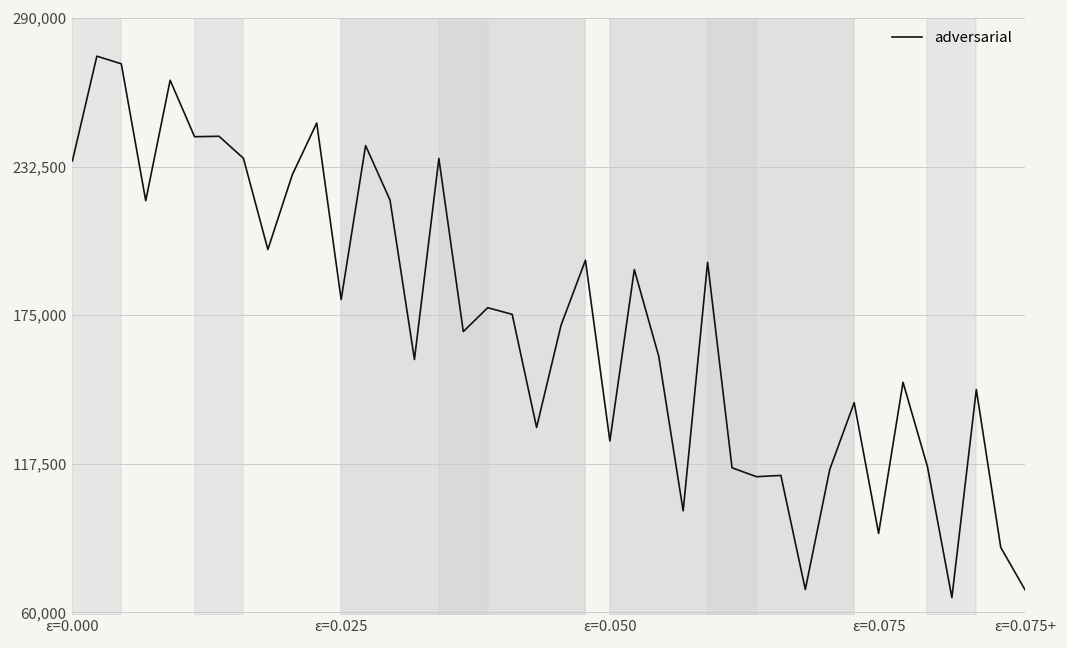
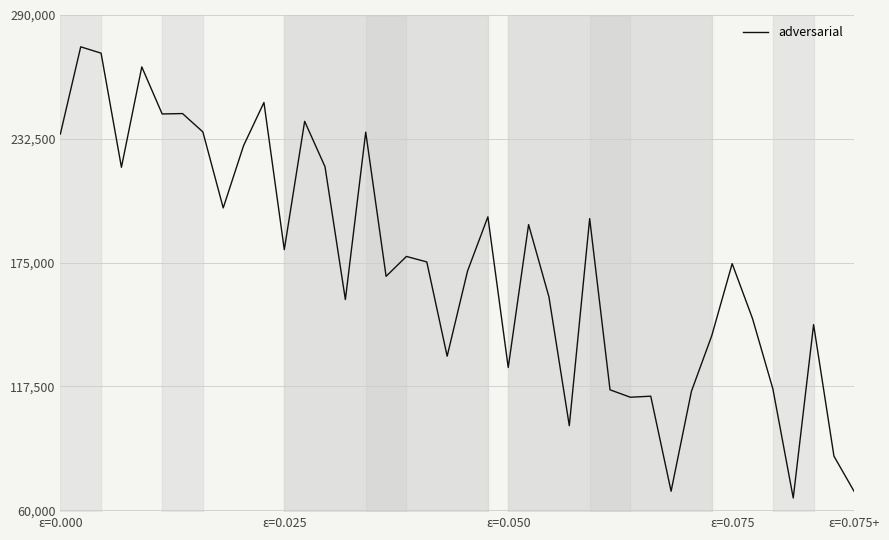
ε=0.075: 91,000 -> 175,000
